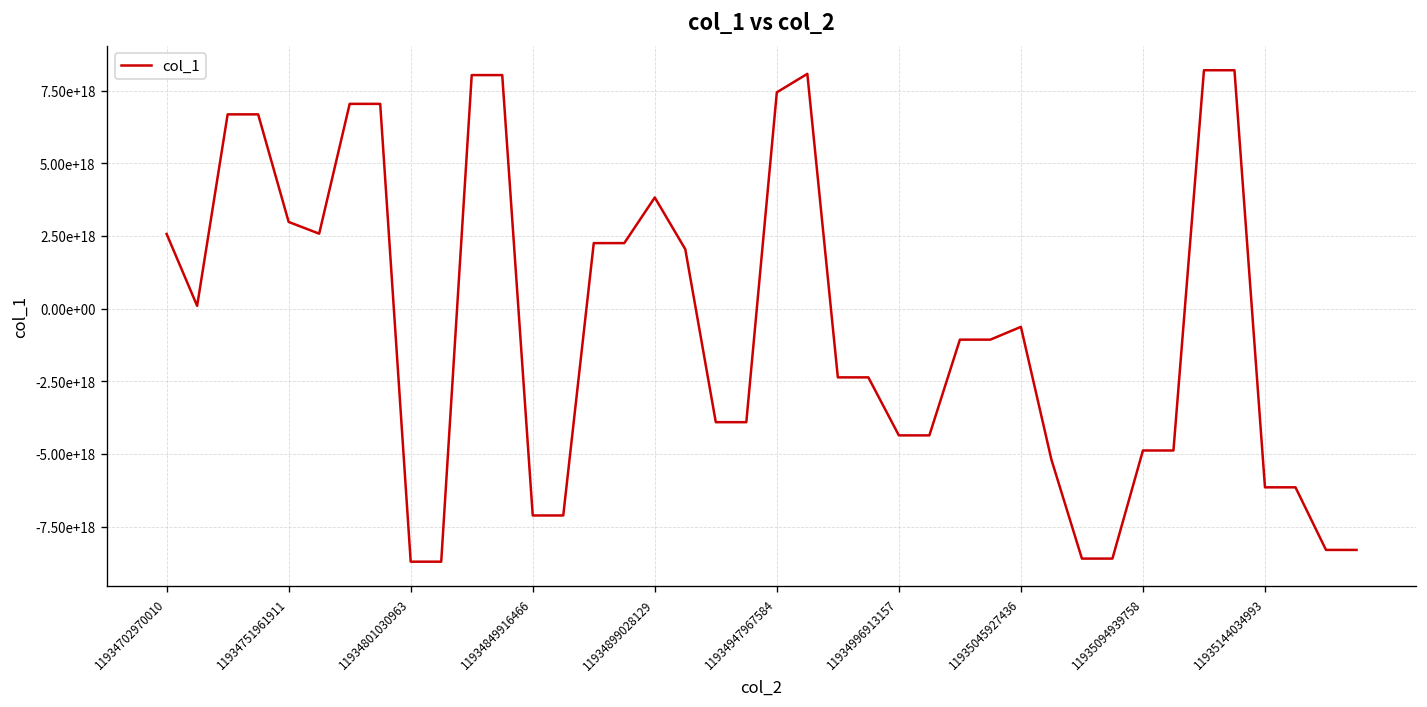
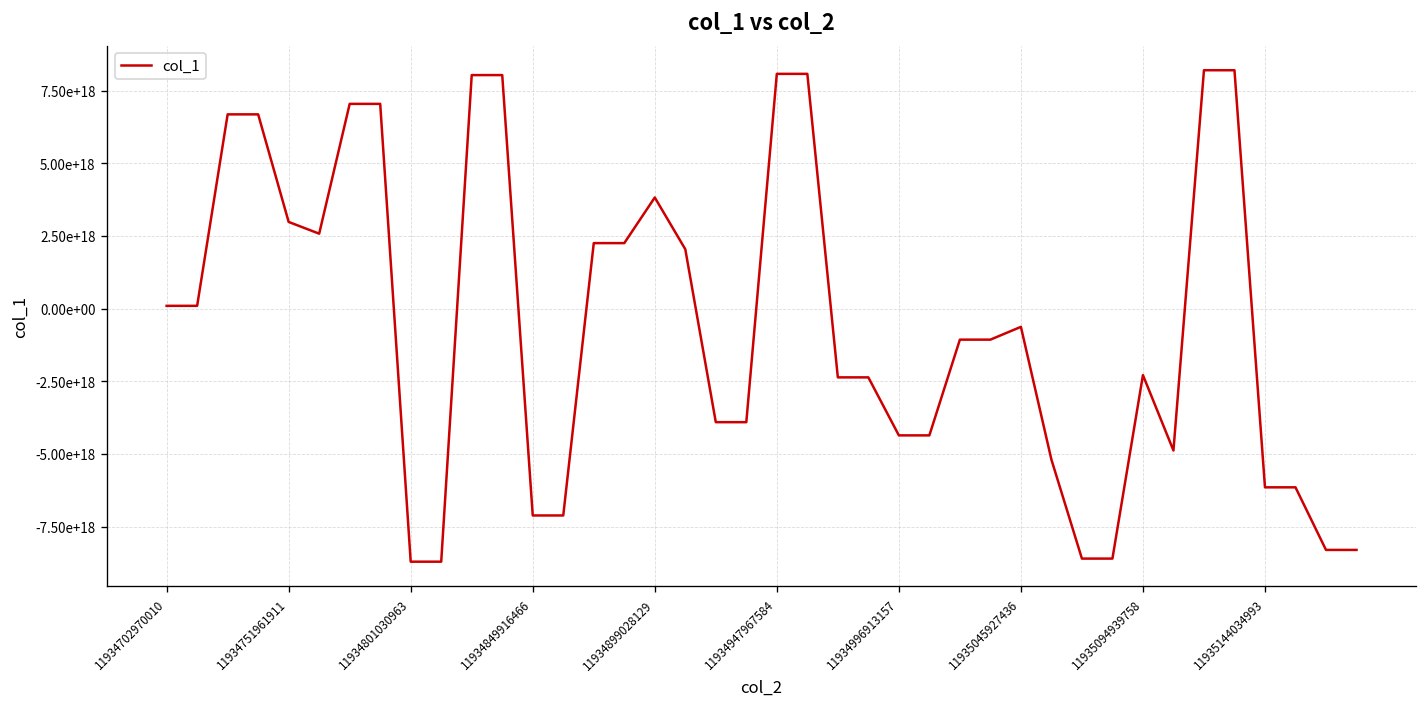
11934702970010: 2600000000000000000 -> 100000000000000000
11934947967584: 7400000000000000000 -> 8100000000000000000
11935094939758: -4900000000000000000 -> -2300000000000000000
